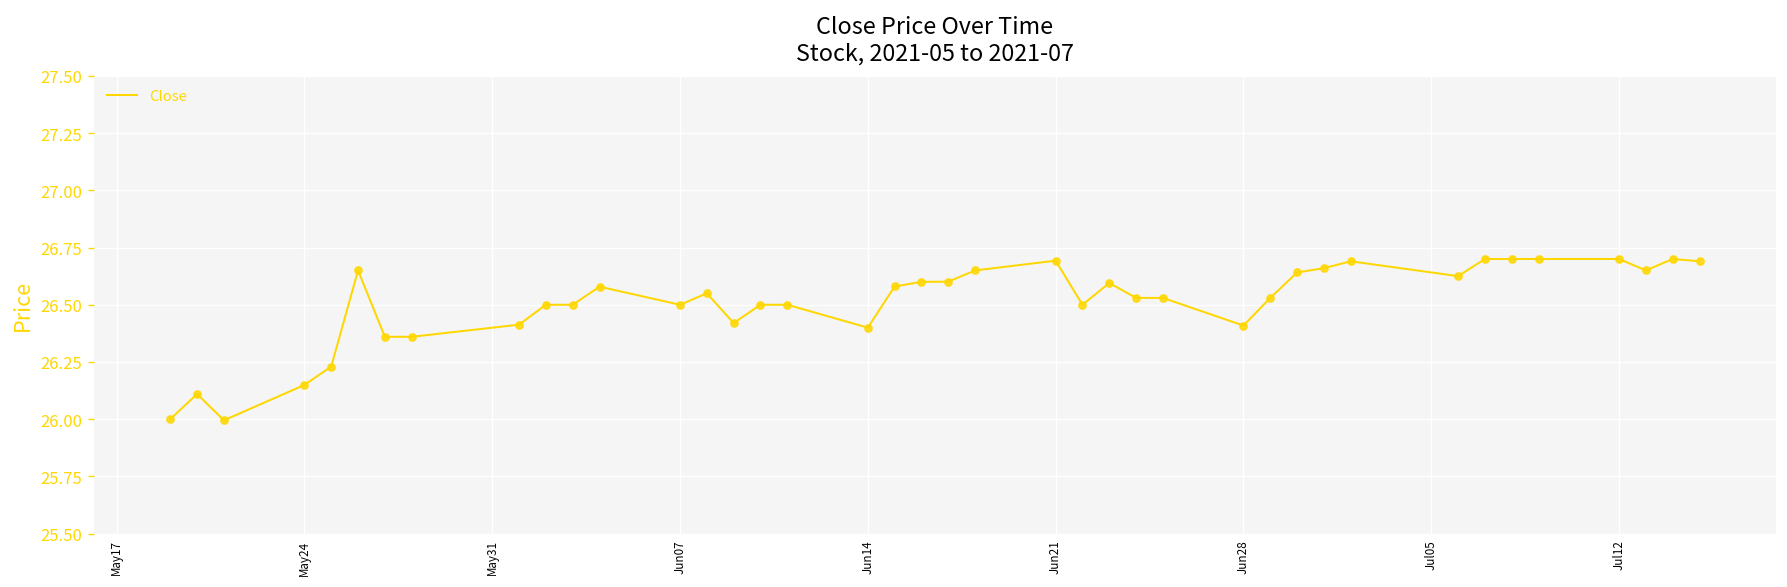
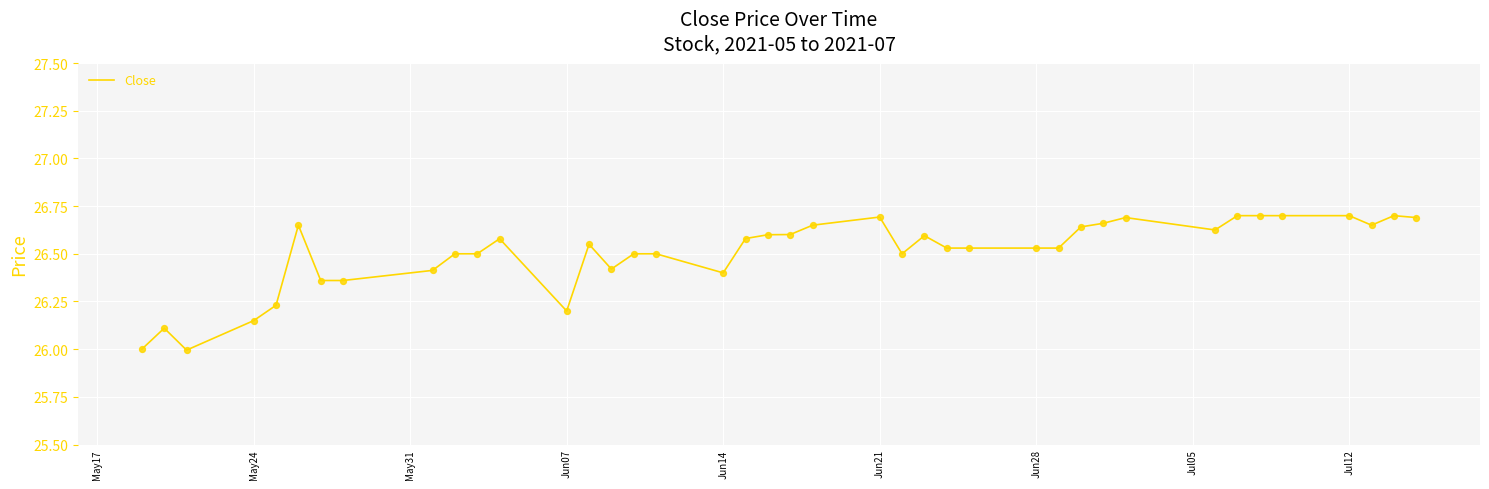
Jun07: 26.5 -> 26.2
Jun28: 26.41 -> 26.53
